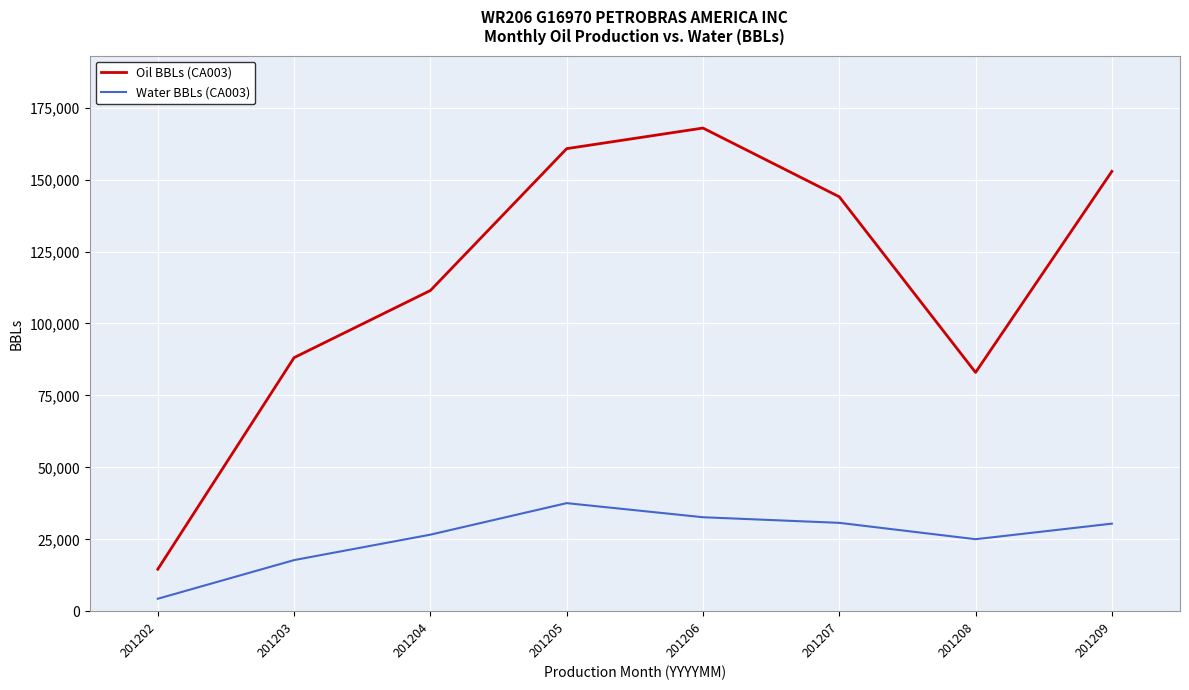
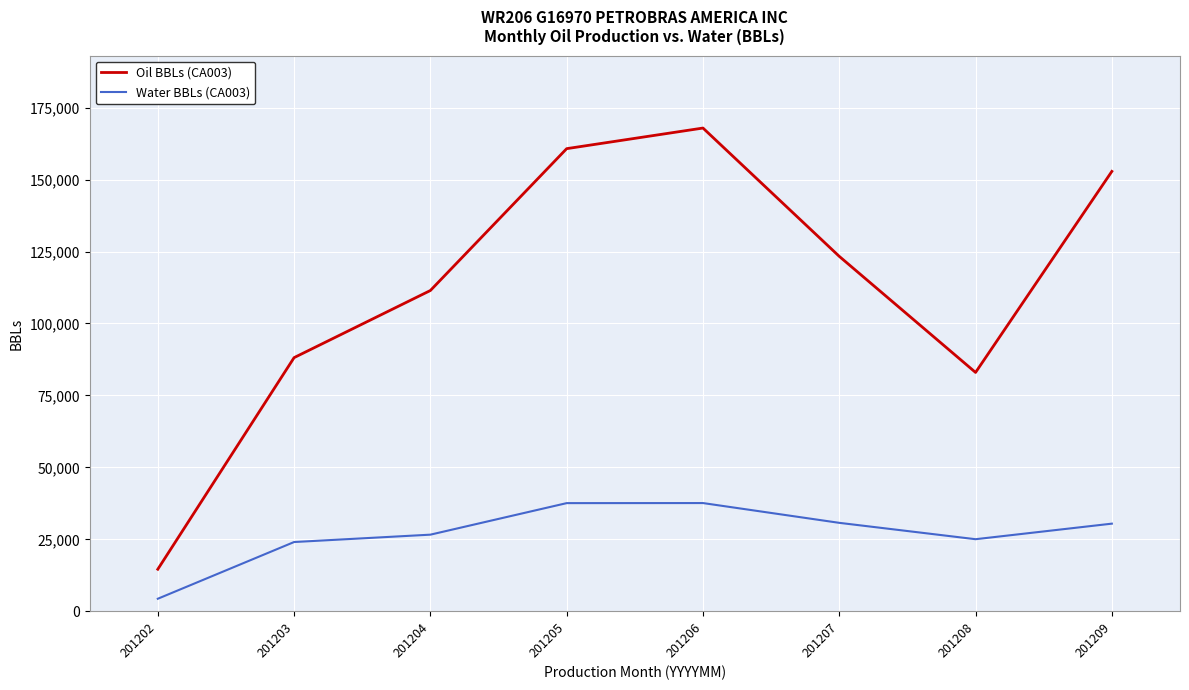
Water BBLs (CA003), 201203: 18,000 -> 24,000
Water BBLs (CA003), 201206: 33,000 -> 38,000
Oil BBLs (CA003), 201207: 144,000 -> 123,000
